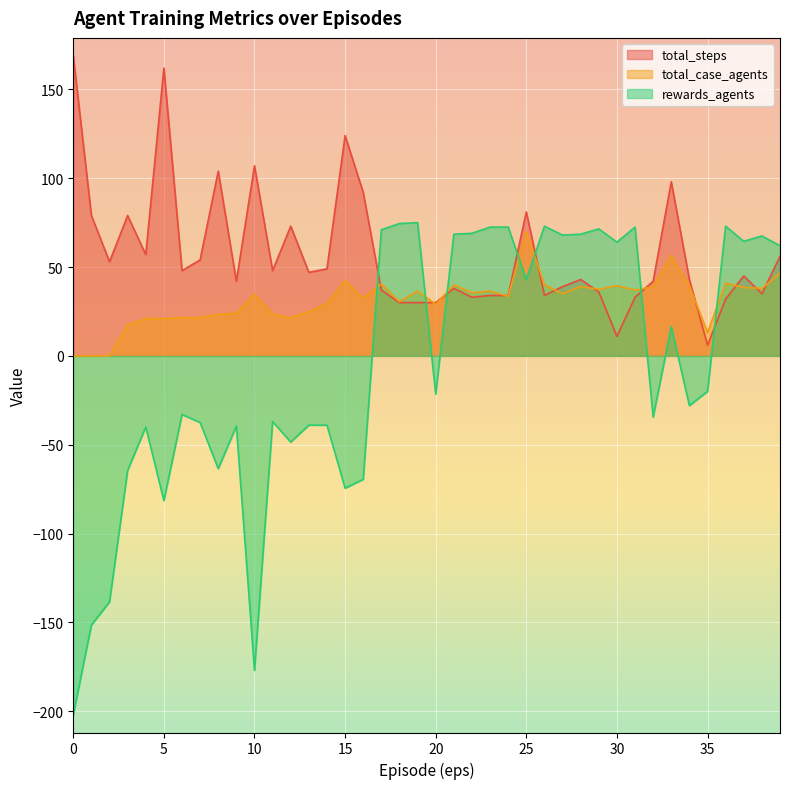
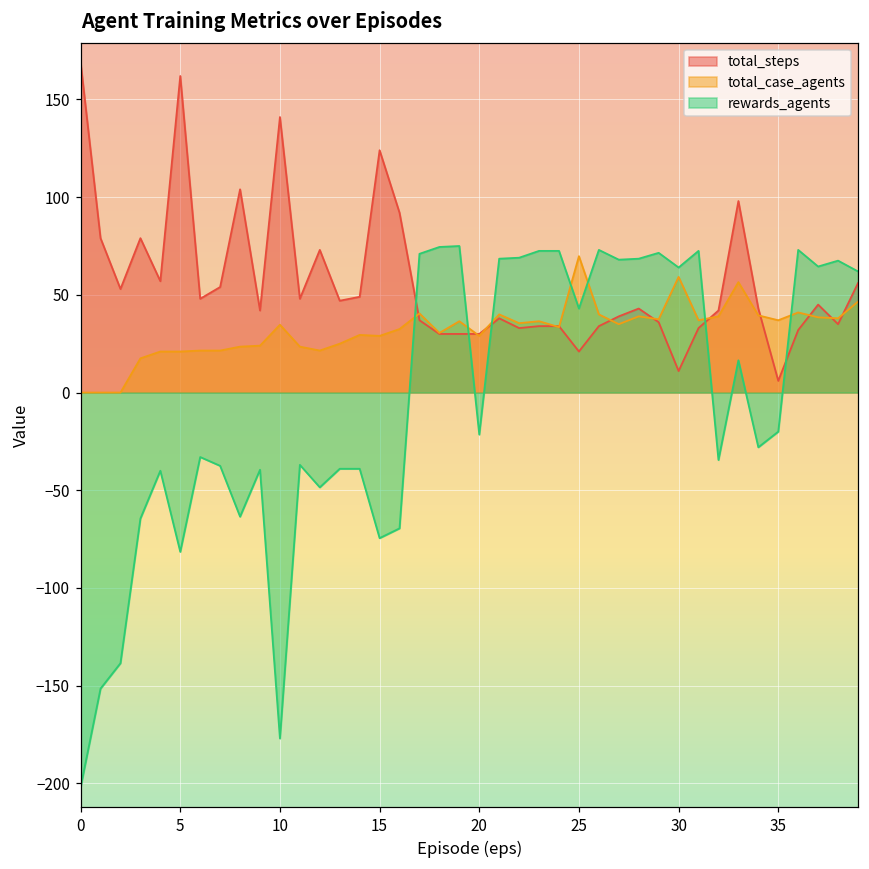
total_steps, 10: 107 -> 141
total_case_agents, 15: 42 -> 29
total_steps, 25: 81 -> 21
total_case_agents, 30: 40 -> 59
total_case_agents, 35: 13 -> 37
